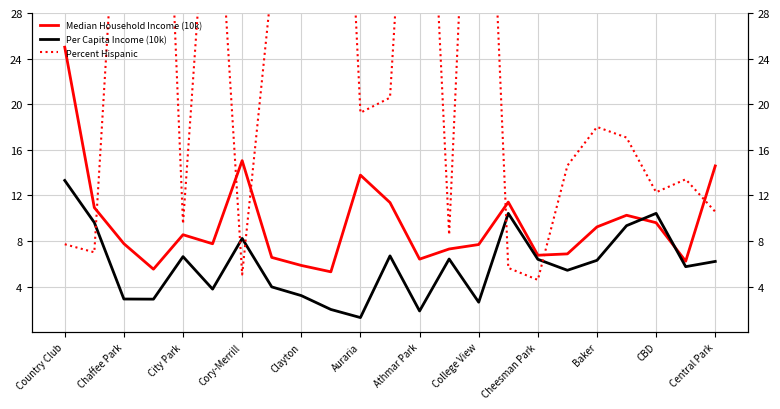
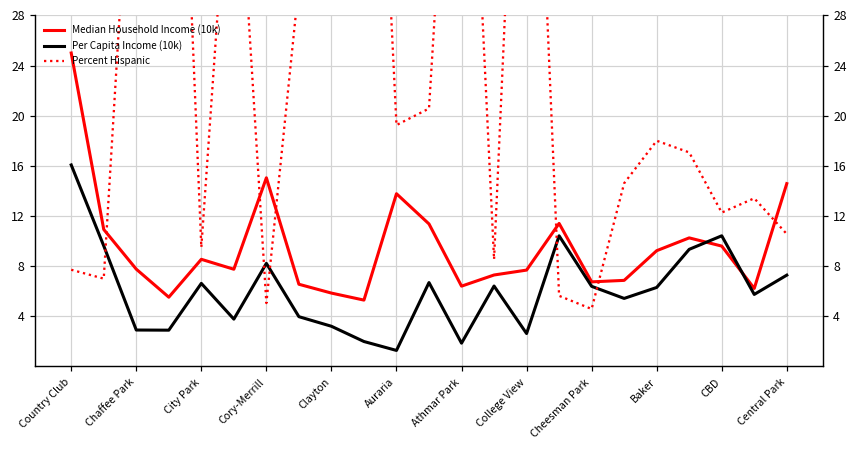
Per Capita Income (10k), Country Club: 13.3 -> 16.1
Per Capita Income (10k), Central Park: 6.2 -> 7.3
